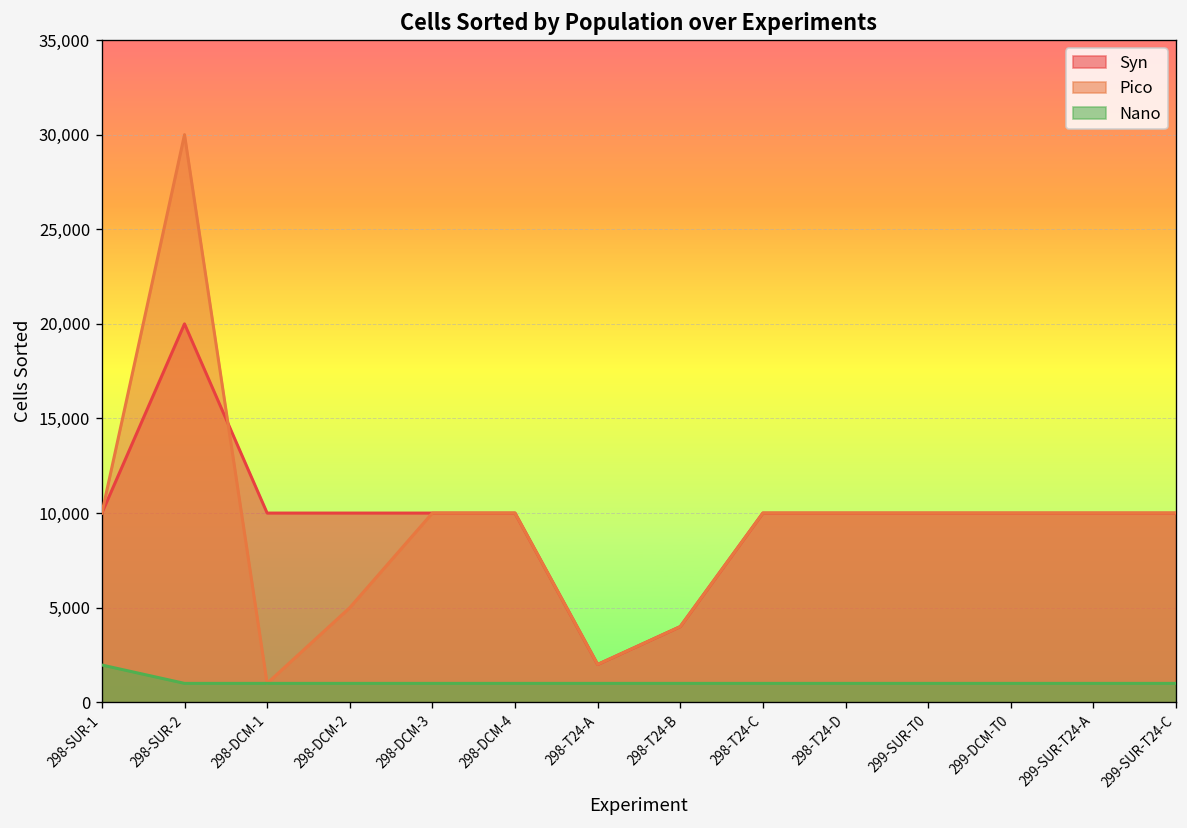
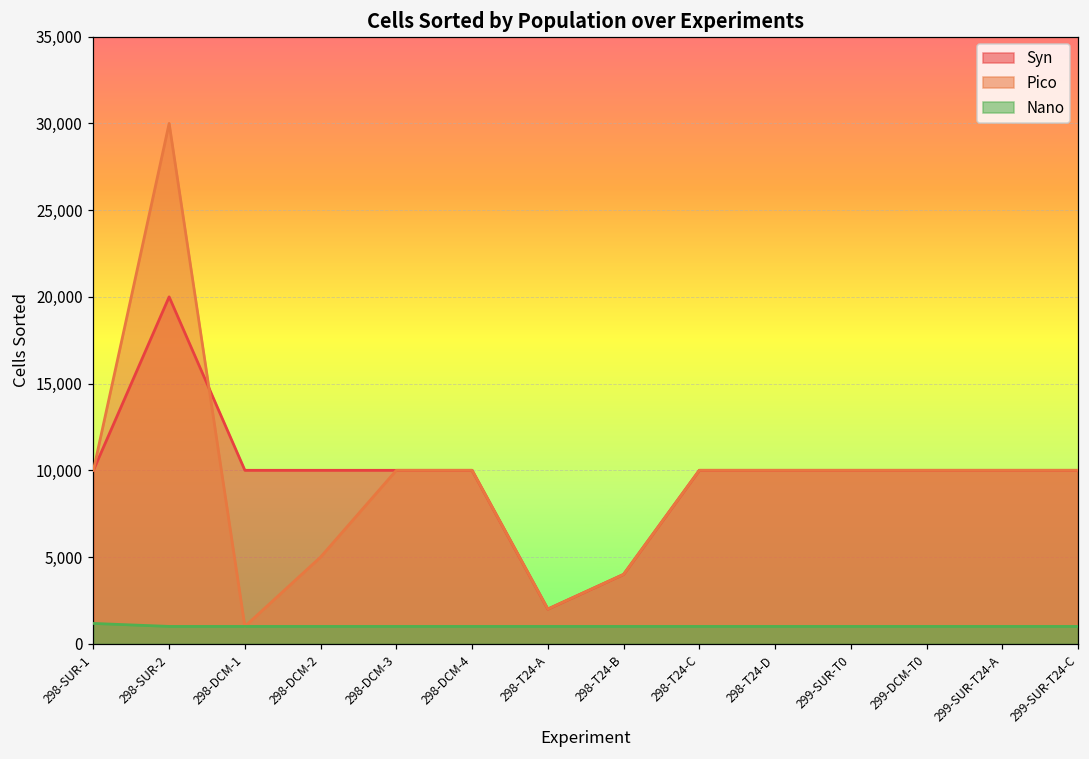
Nano, 298-SUR-1: 2,000 -> 1,200
